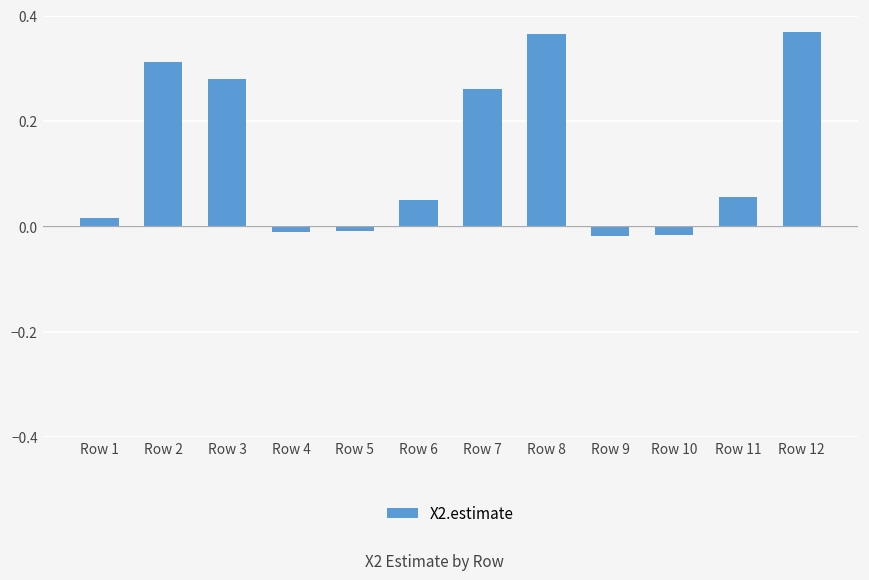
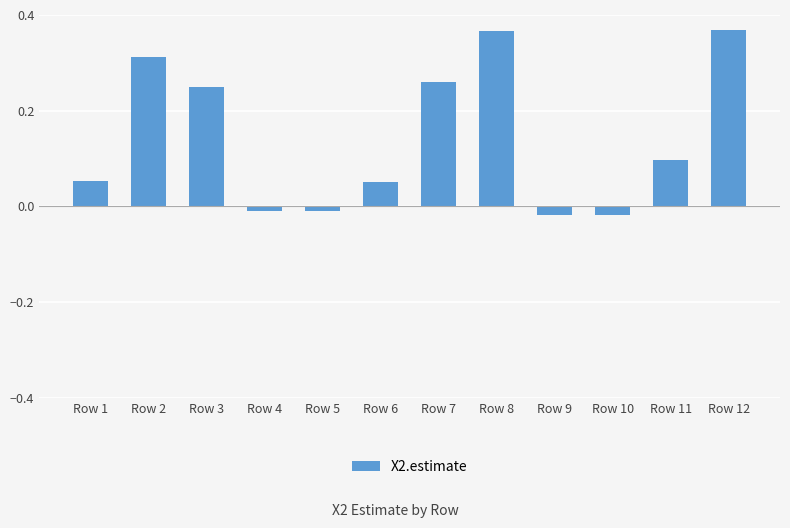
Row 1: 0.02 -> 0.05
Row 3: 0.28 -> 0.25
Row 11: 0.05 -> 0.10
